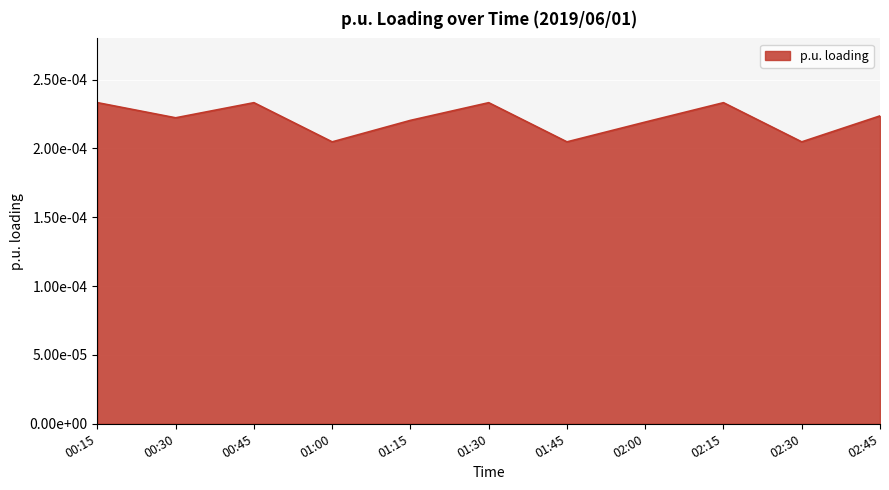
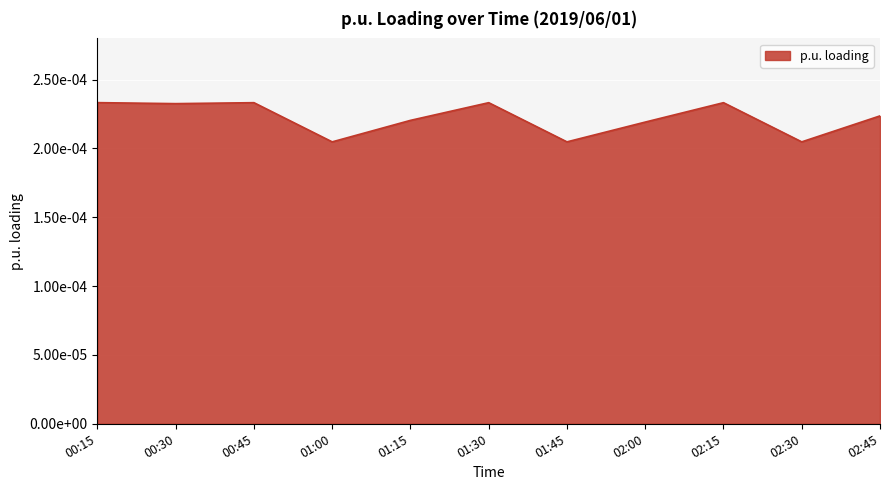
00:30: 0.000222 -> 0.000232
